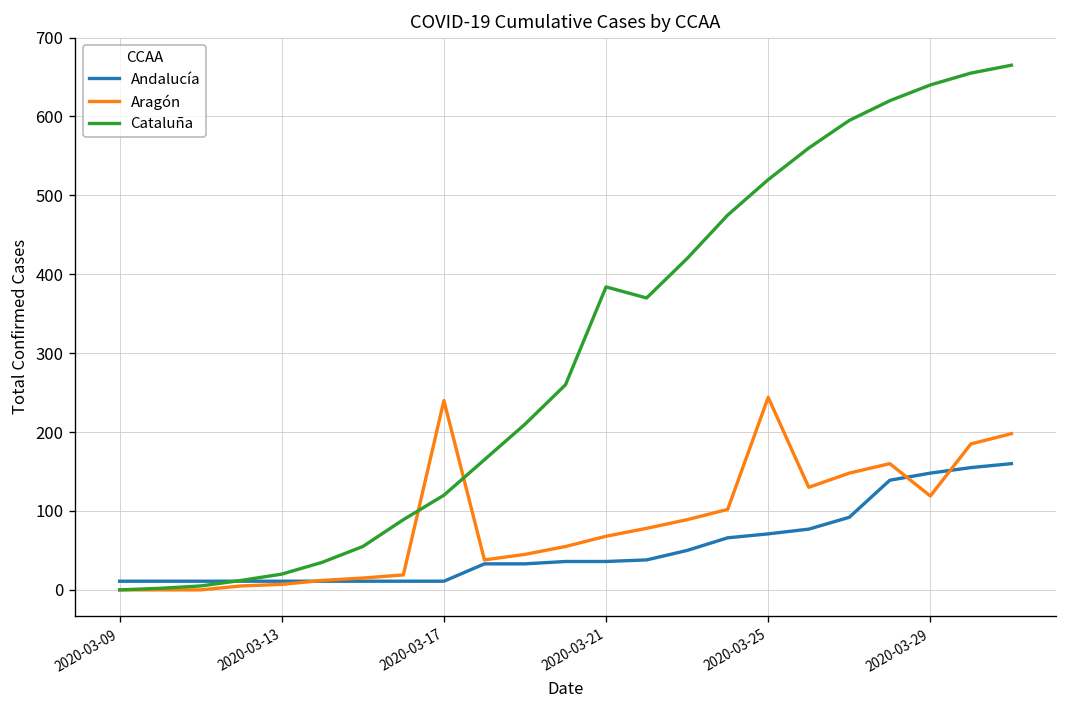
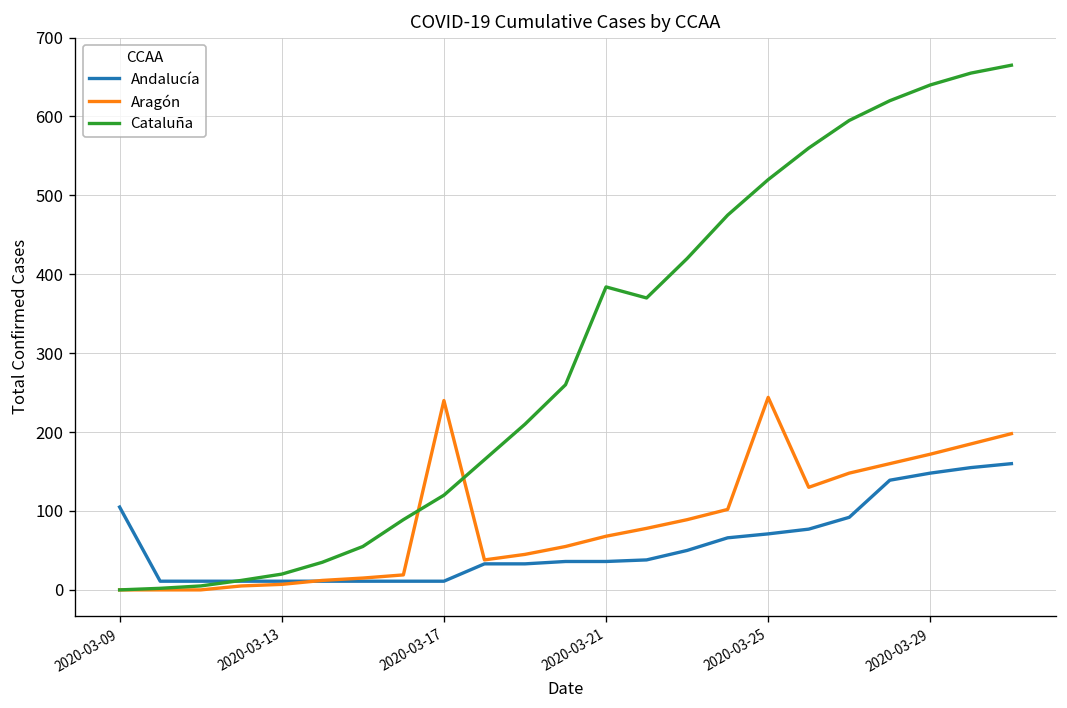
Andalucía, 2020-03-09: 10 -> 110
Aragón, 2020-03-29: 120 -> 170
